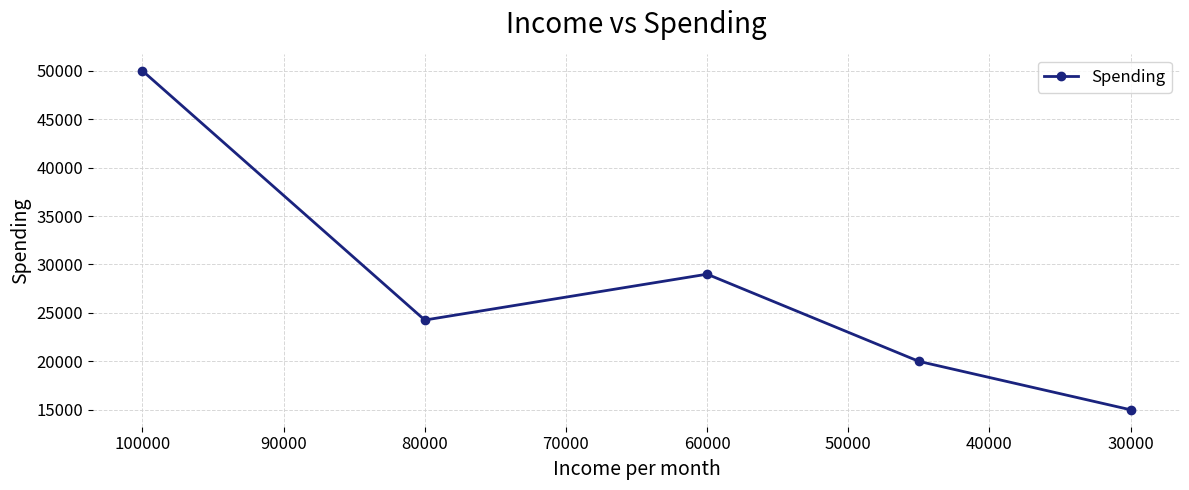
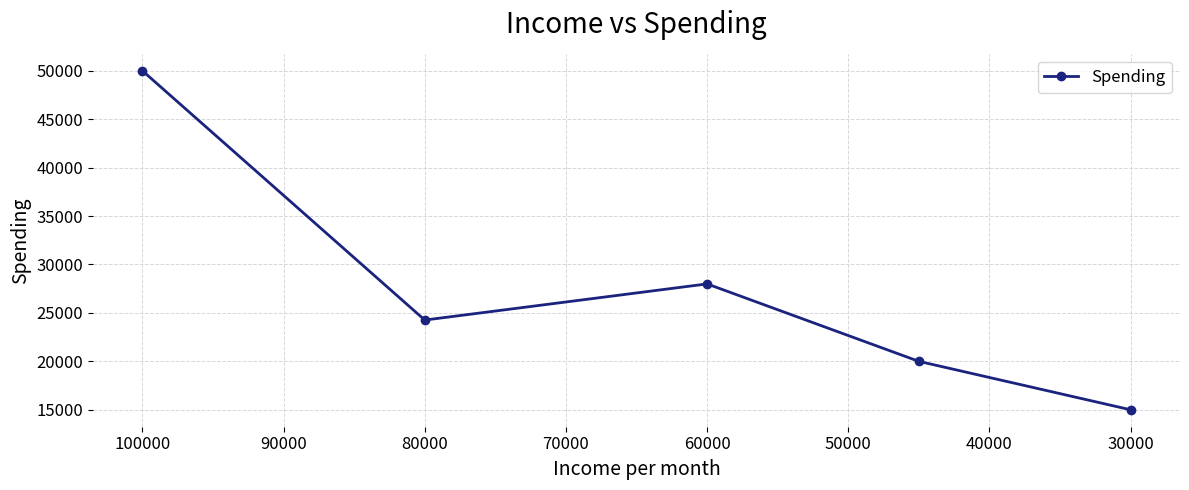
60000: 29000 -> 28000
